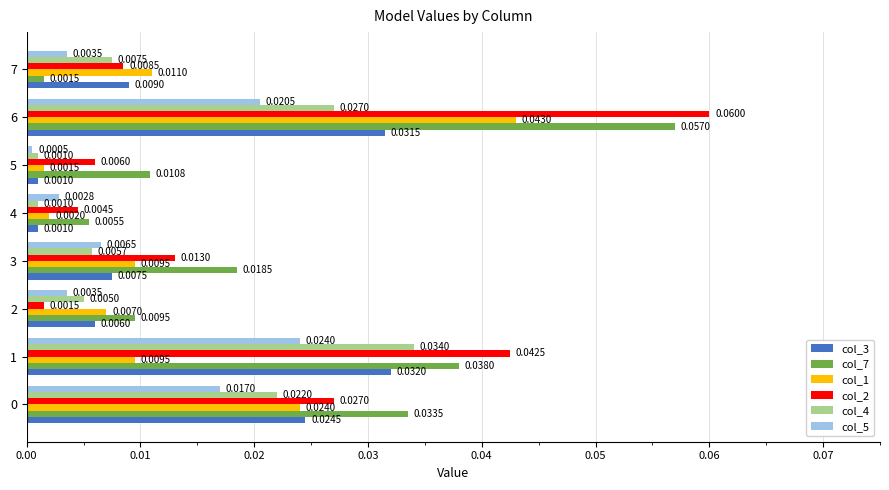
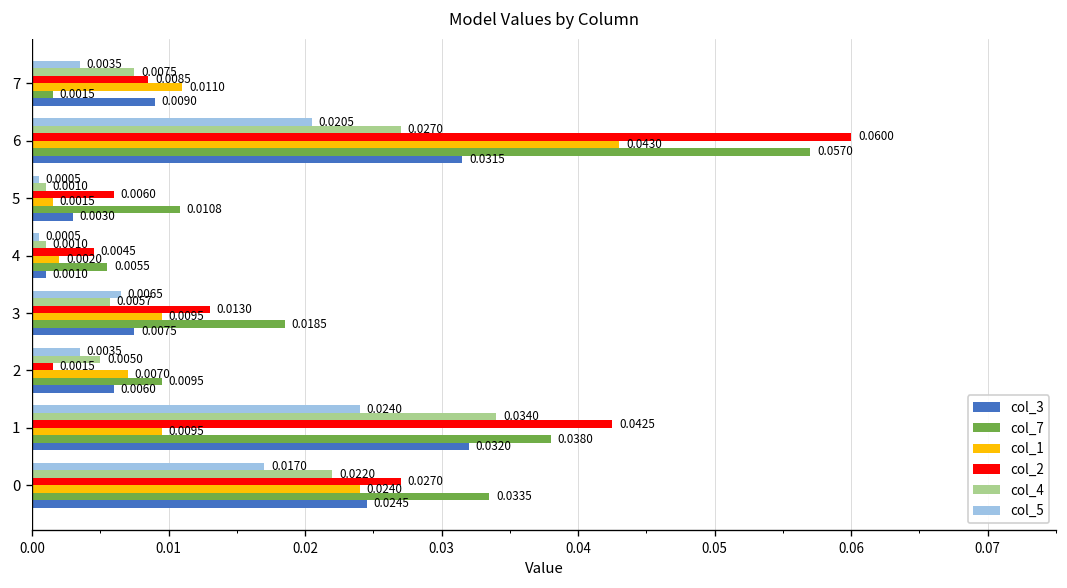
col_3, 5: 0.0010 -> 0.0030
col_5, 4: 0.0028 -> 0.0005
